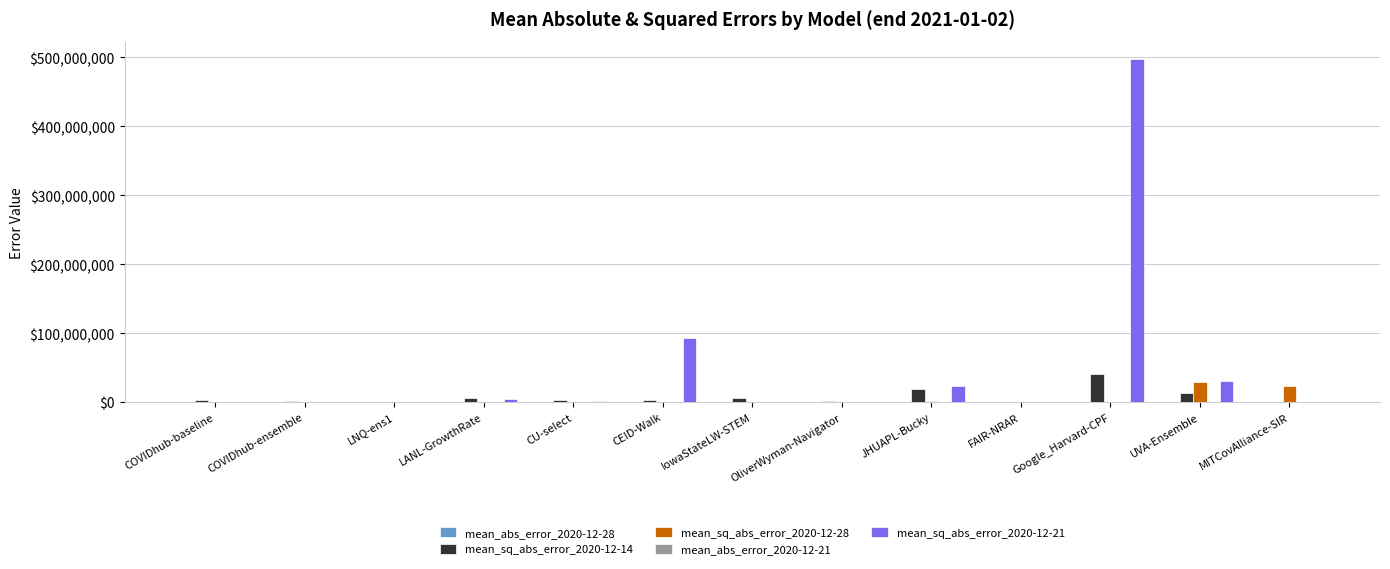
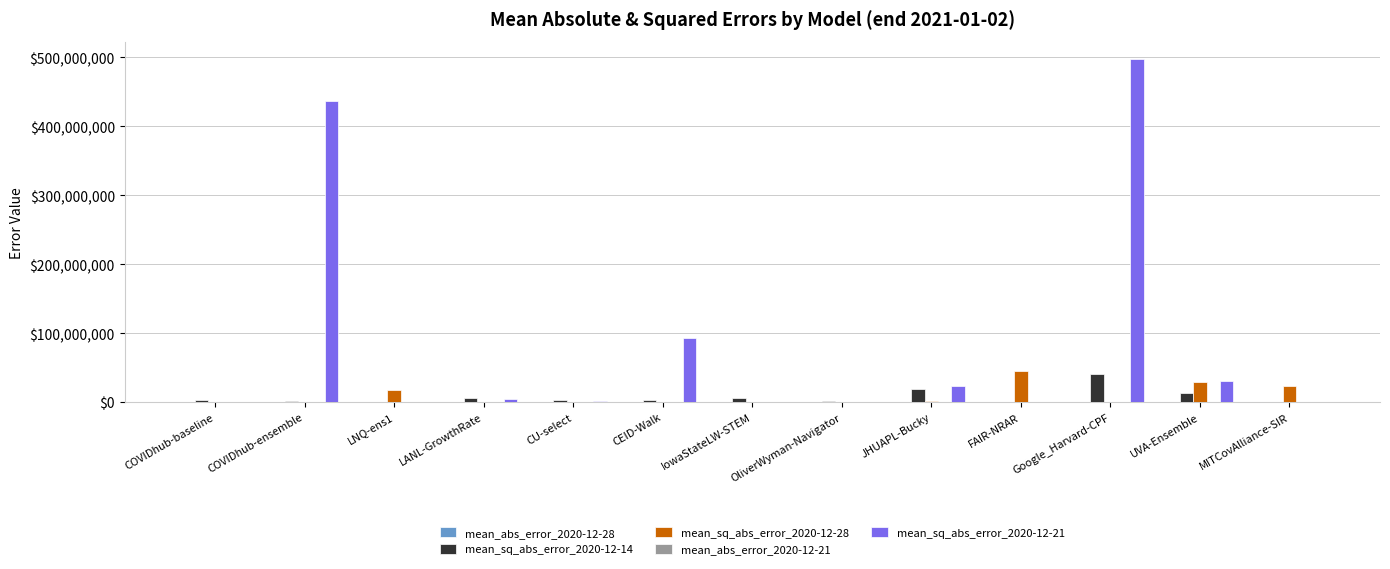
mean_sq_abs_error_2020-12-21, COVIDhub-ensemble: $0 -> $440,000,000
mean_sq_abs_error_2020-12-28, LNQ-ens1: $0 -> $20,000,000
mean_sq_abs_error_2020-12-28, FAIR-NRAR: $0 -> $40,000,000
